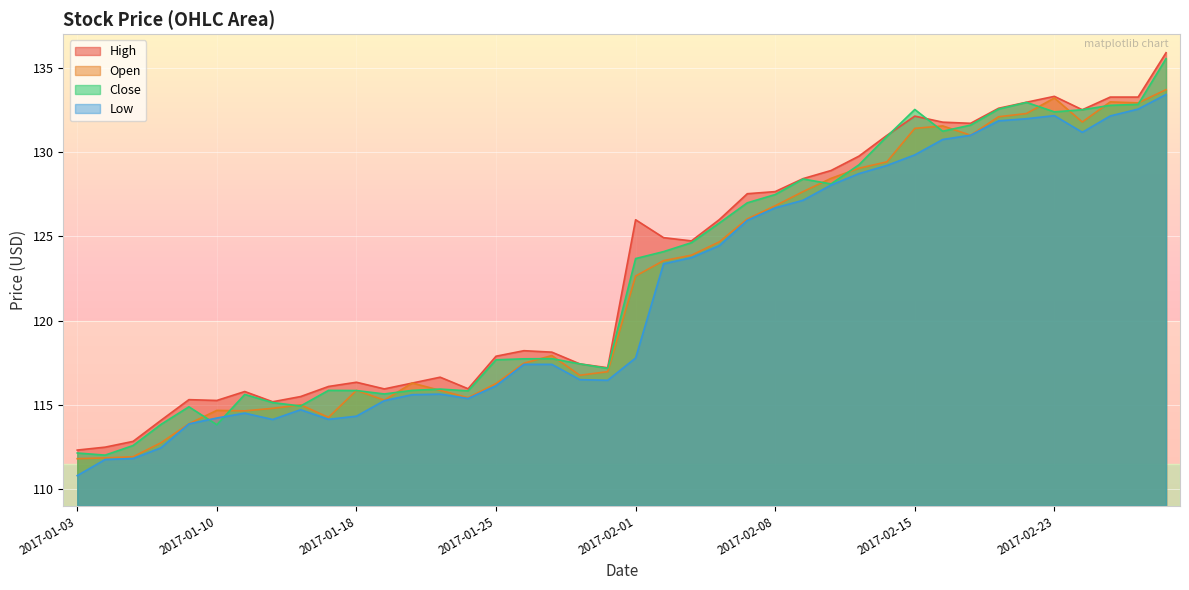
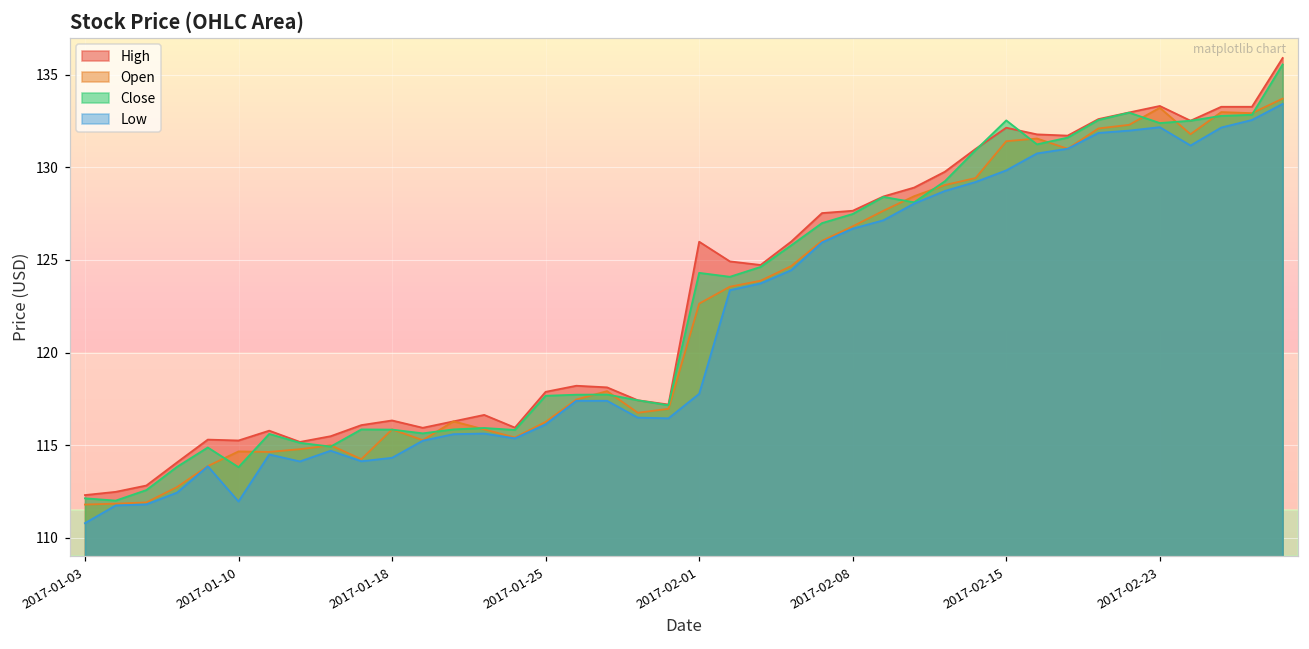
Low, 2017-01-10: 114.2 -> 112.0
Close, 2017-02-01: 123.7 -> 124.3
